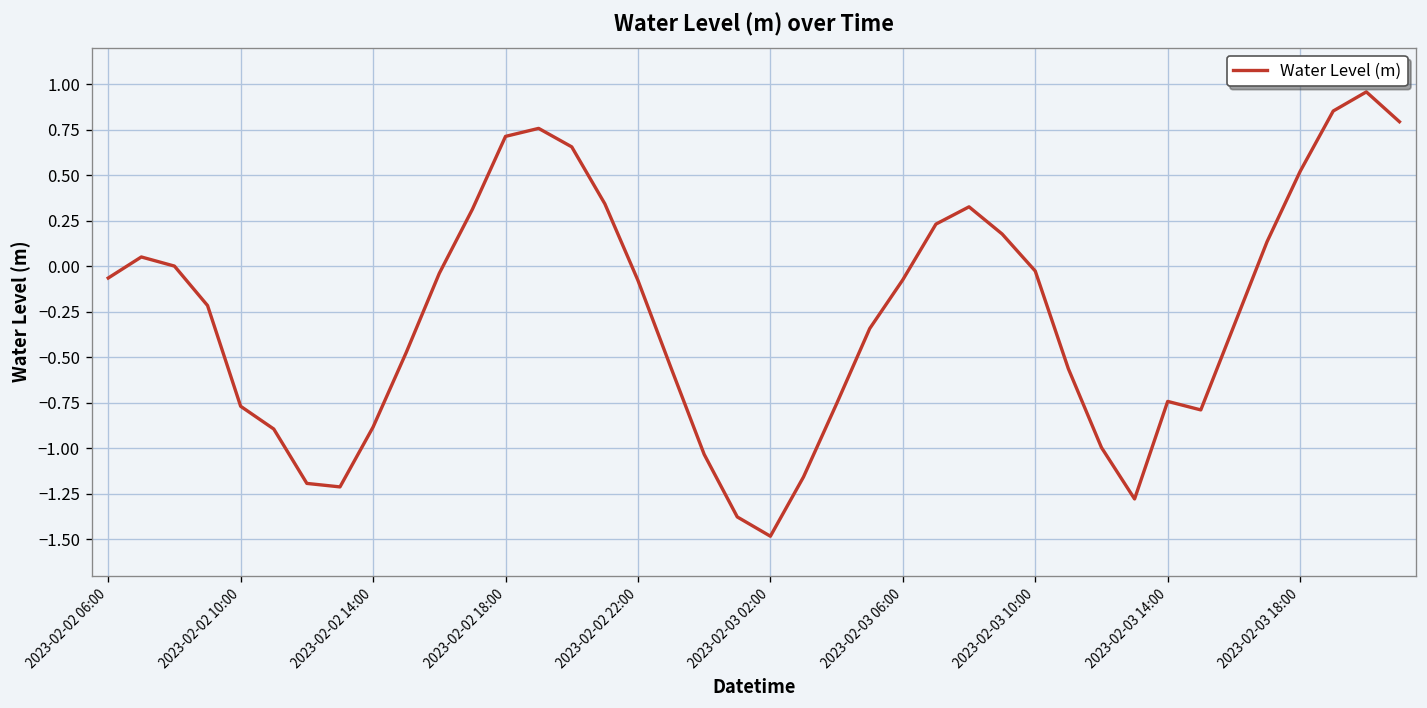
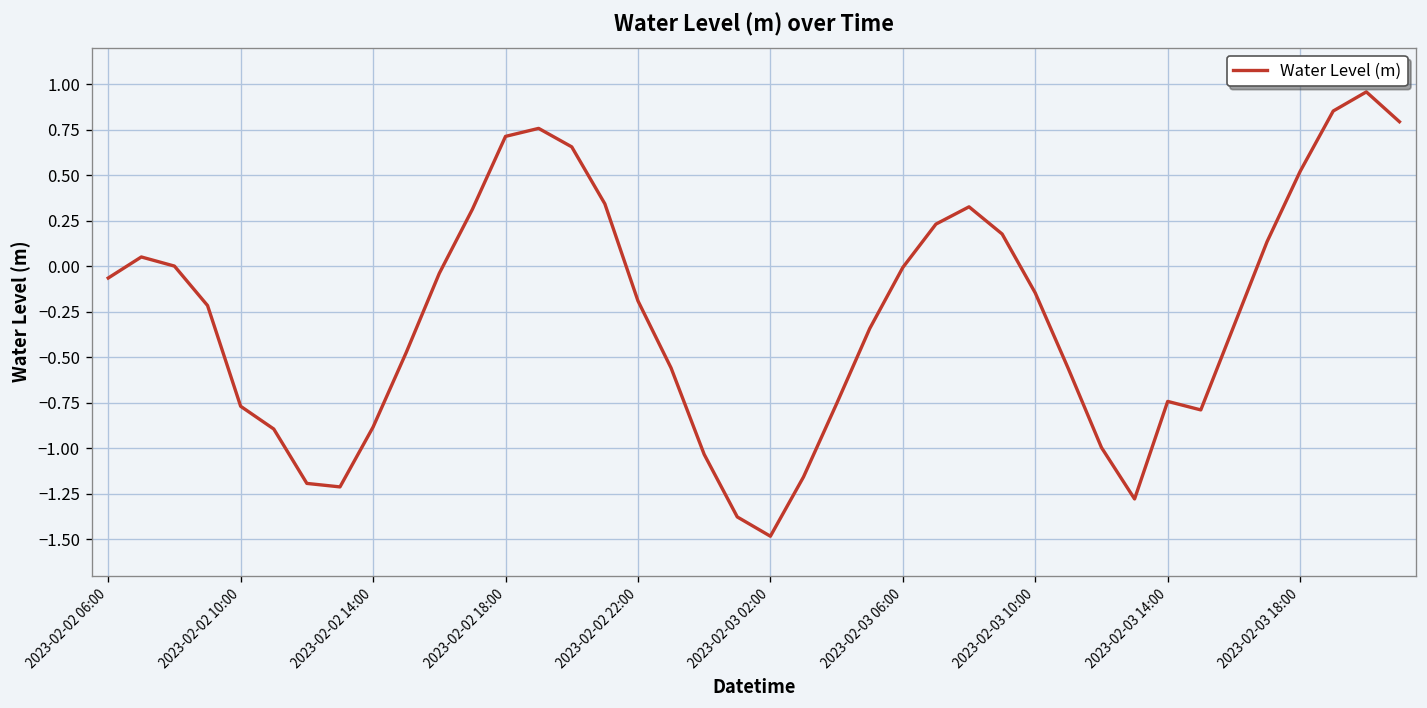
2023-02-02 22:00: -0.08 -> -0.19
2023-02-03 06:00: -0.07 -> -0.01
2023-02-03 10:00: -0.03 -> -0.15
